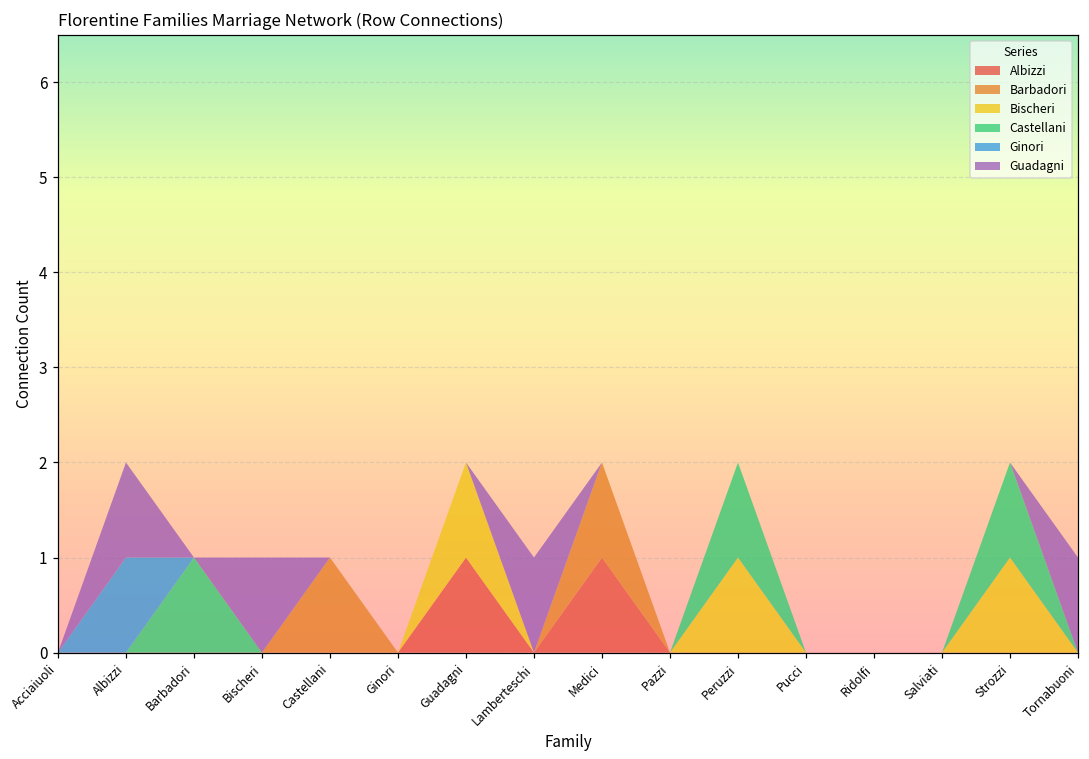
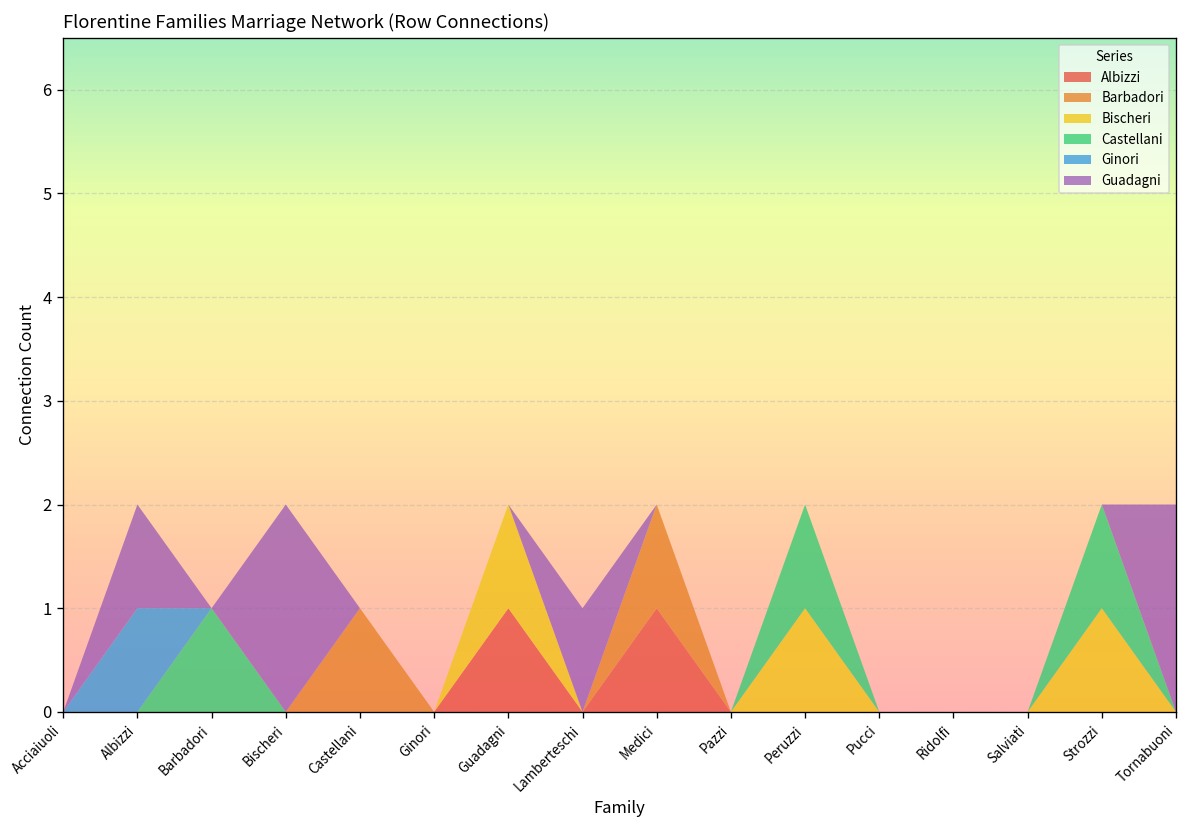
Guadagni, Bischeri: 1 -> 2
Guadagni, Tornabuoni: 1 -> 2
